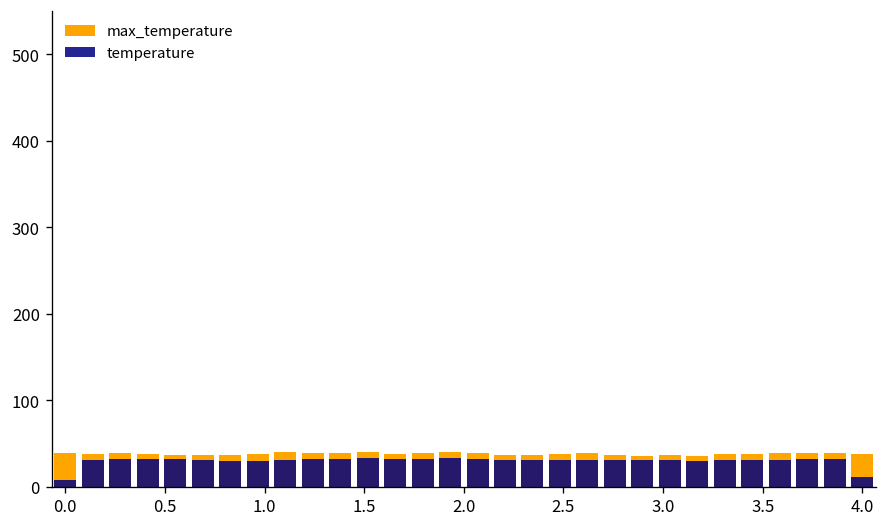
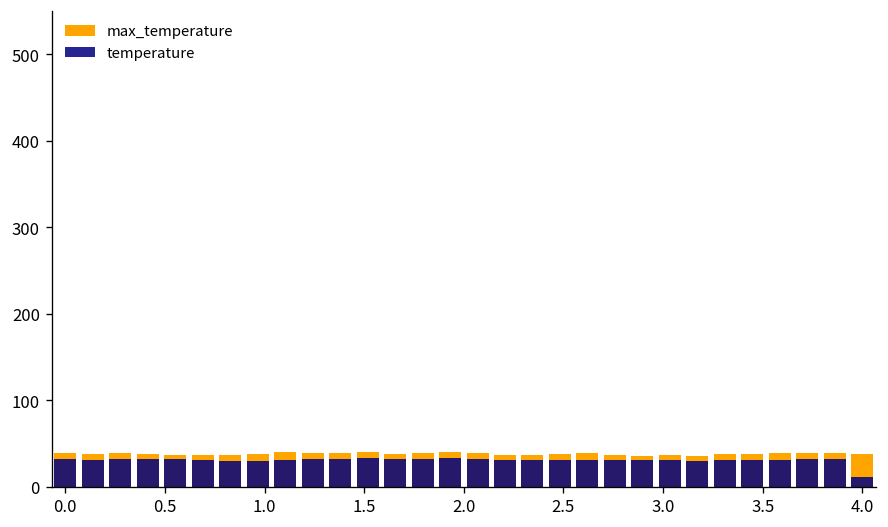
temperature, 0.0: 10 -> 30
